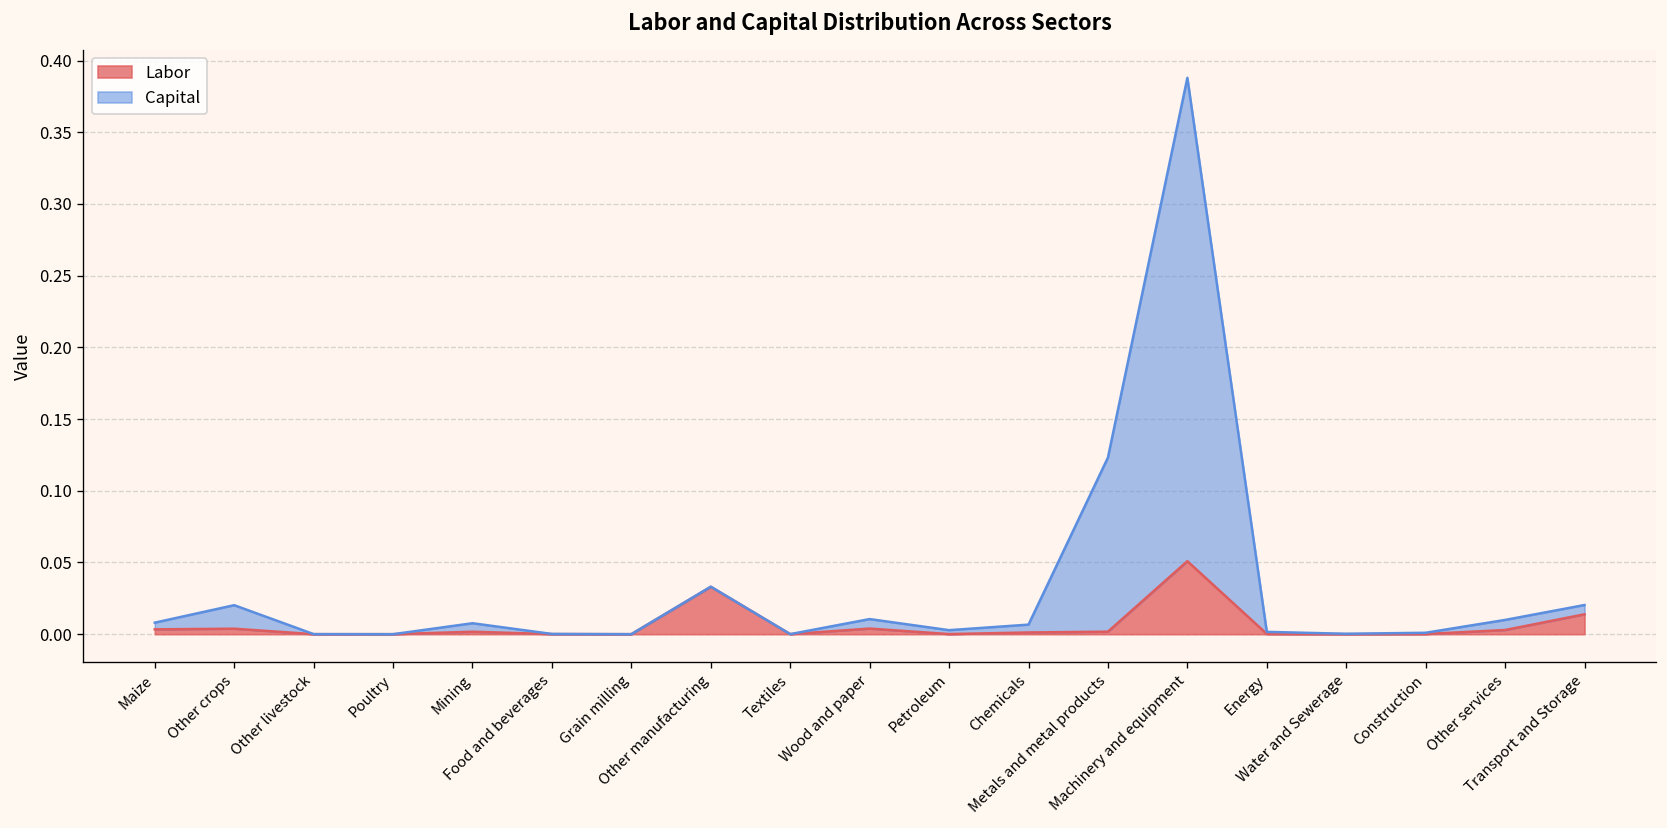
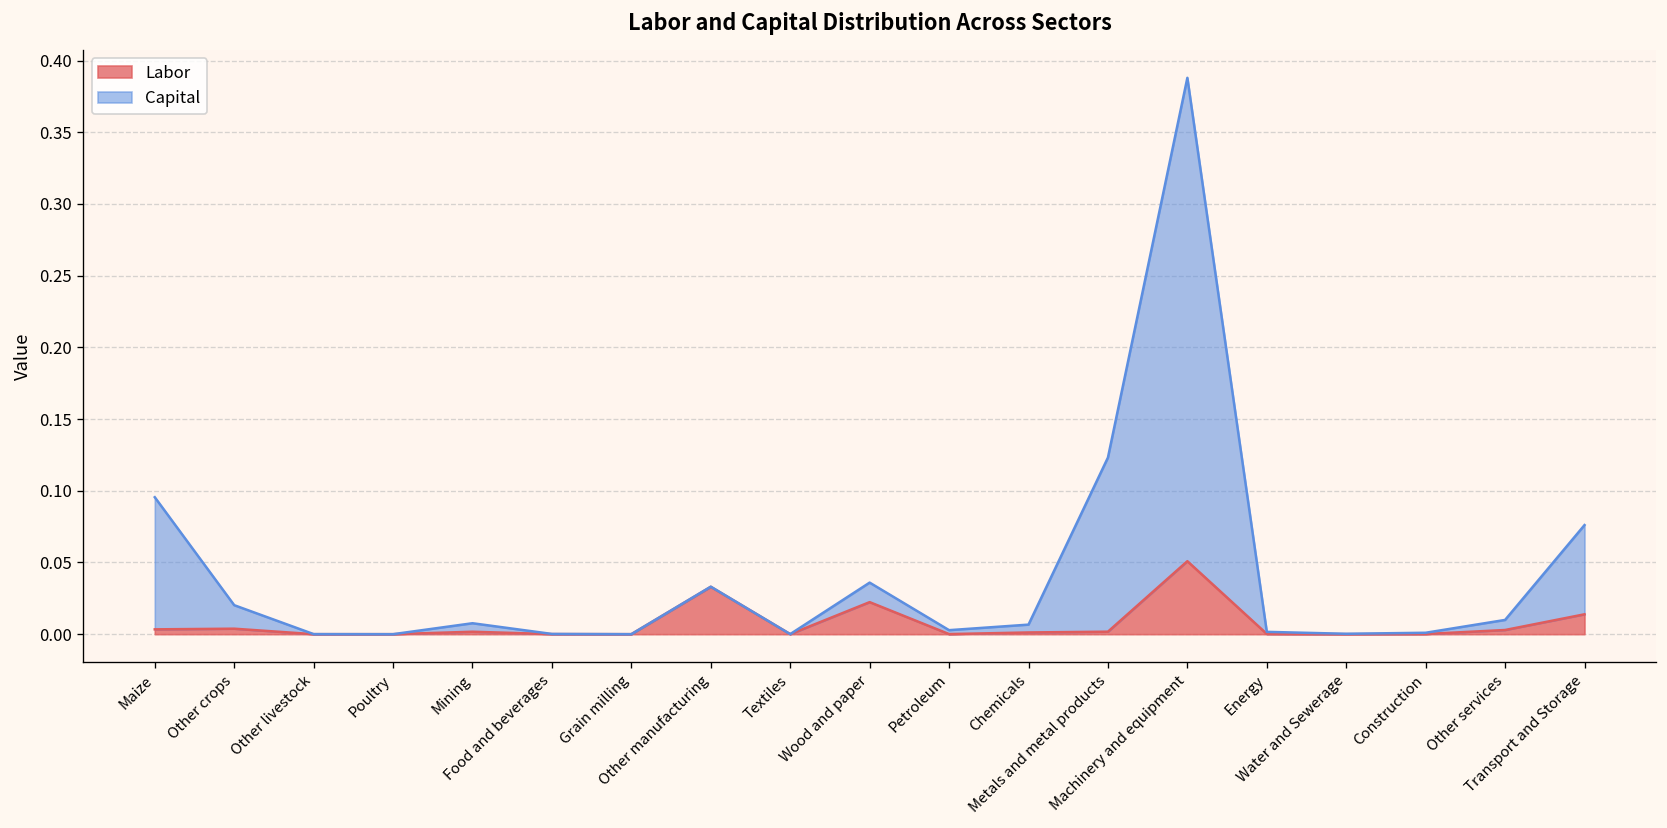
Capital, Maize: 0.005 -> 0.092
Labor, Wood and paper: 0.004 -> 0.022
Capital, Wood and paper: 0.007 -> 0.014
Capital, Transport and Storage: 0.006 -> 0.062
